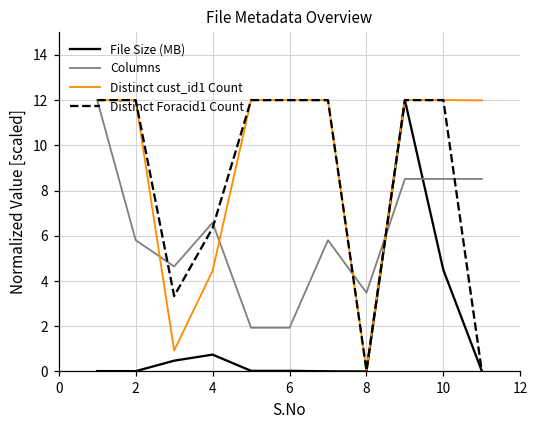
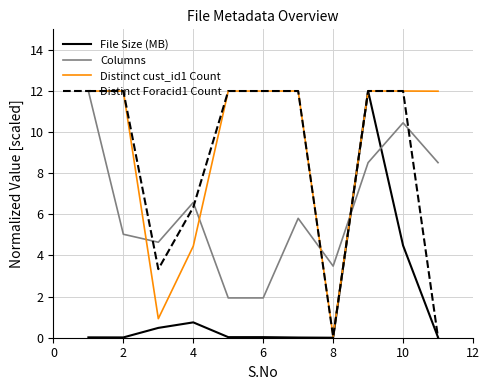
Columns, 2: 5.8 -> 5.0
Columns, 10: 8.5 -> 10.5
